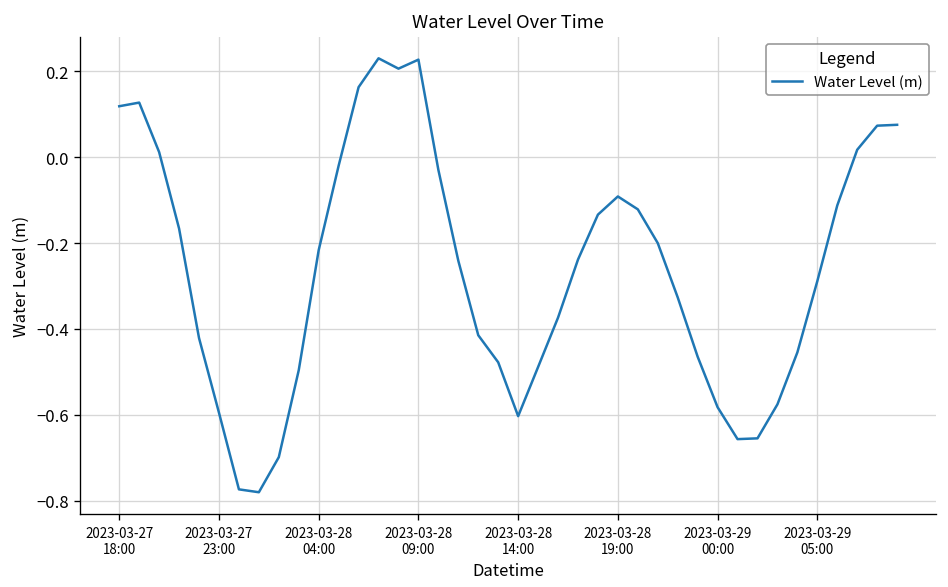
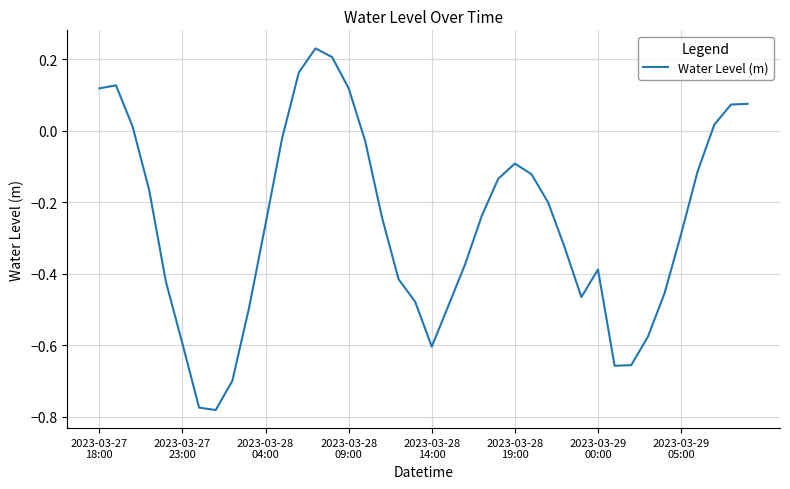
2023-03-28 04:00: -0.22 -> -0.26
2023-03-28 09:00: 0.23 -> 0.12
2023-03-29 00:00: -0.58 -> -0.39
